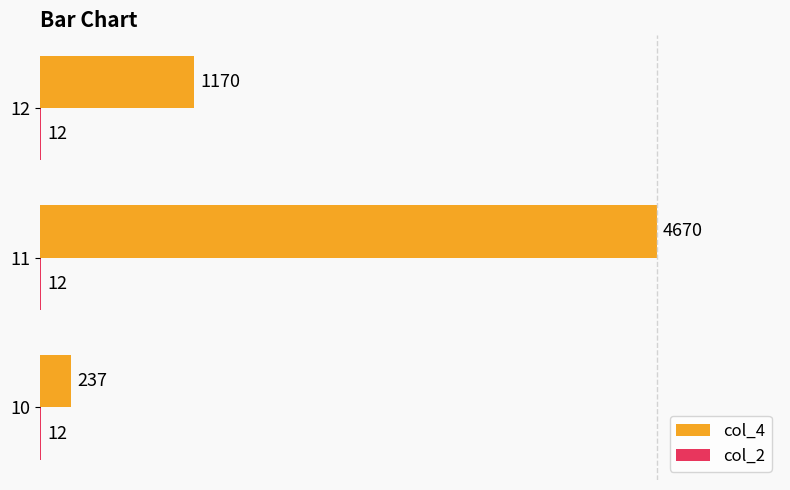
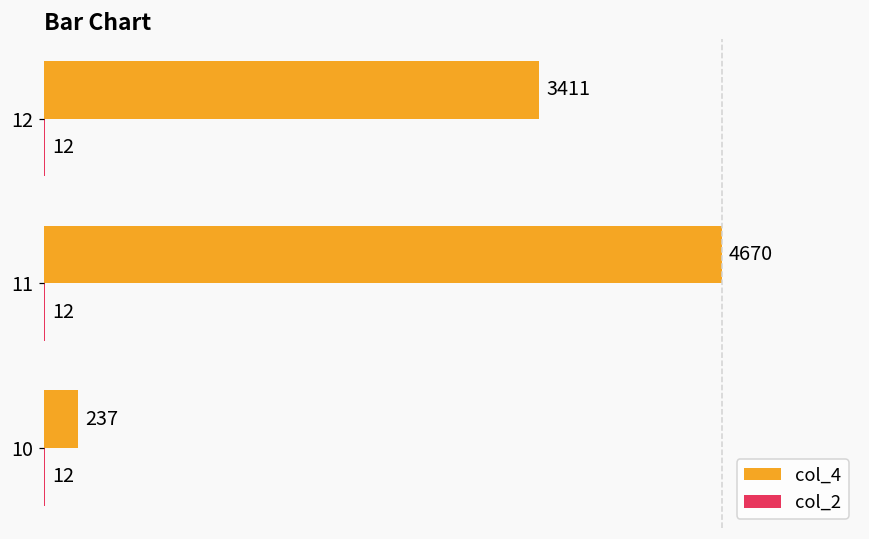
col_4, 12: 1170 -> 3411
